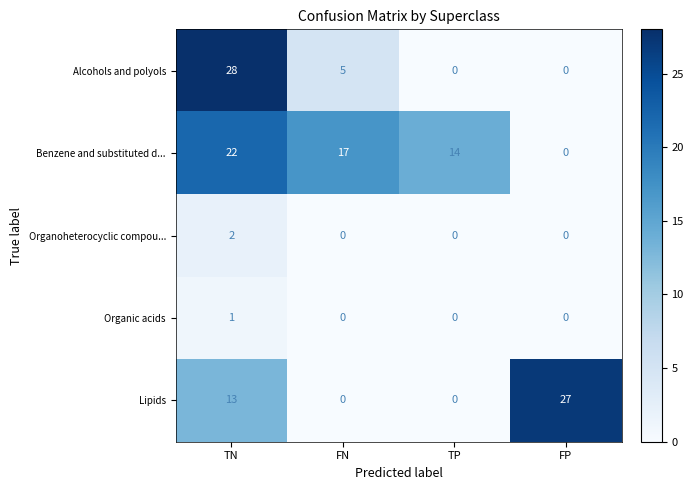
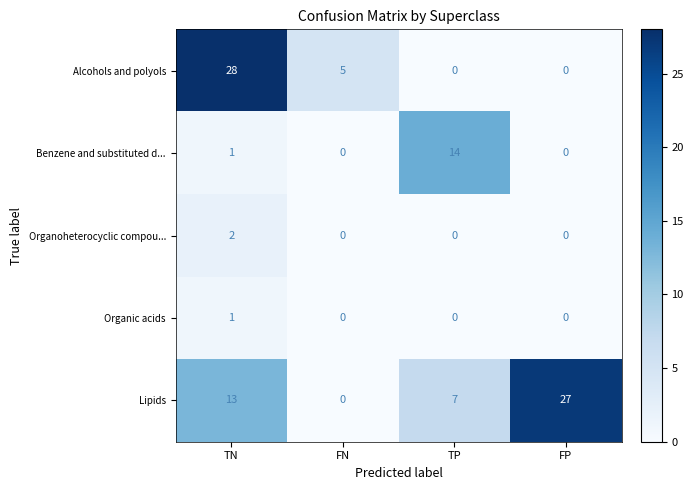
Benzene and substituted d..., TN: 22 -> 1
Benzene and substituted d..., FN: 17 -> 0
Lipids, TP: 0 -> 7
